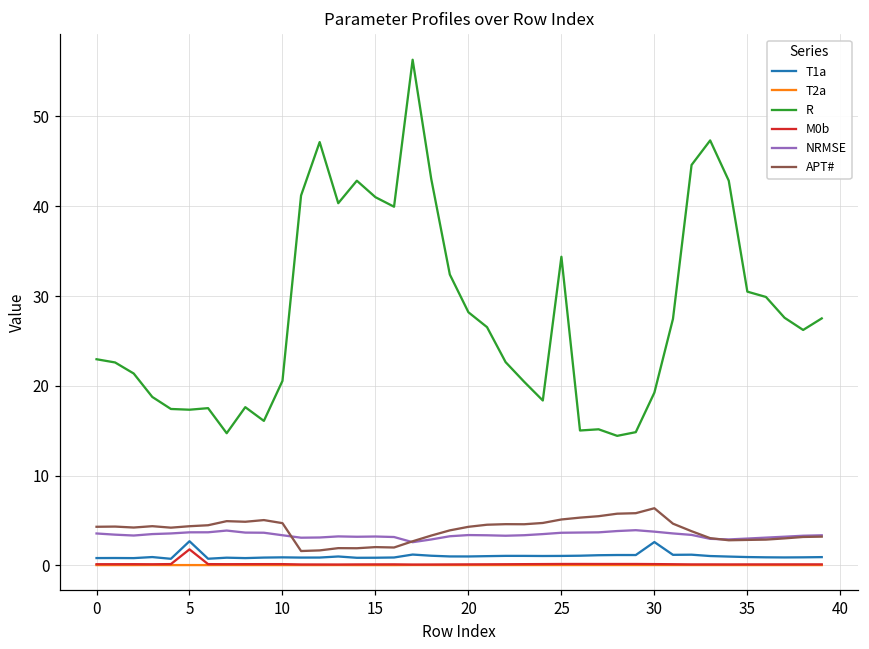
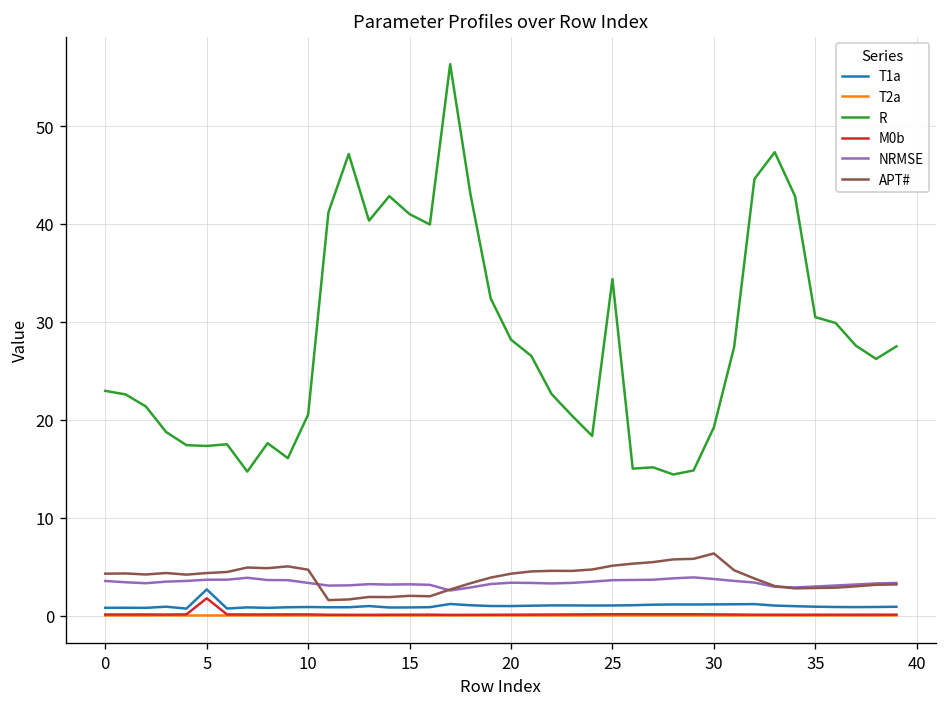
T1a, 30: 3 -> 1
